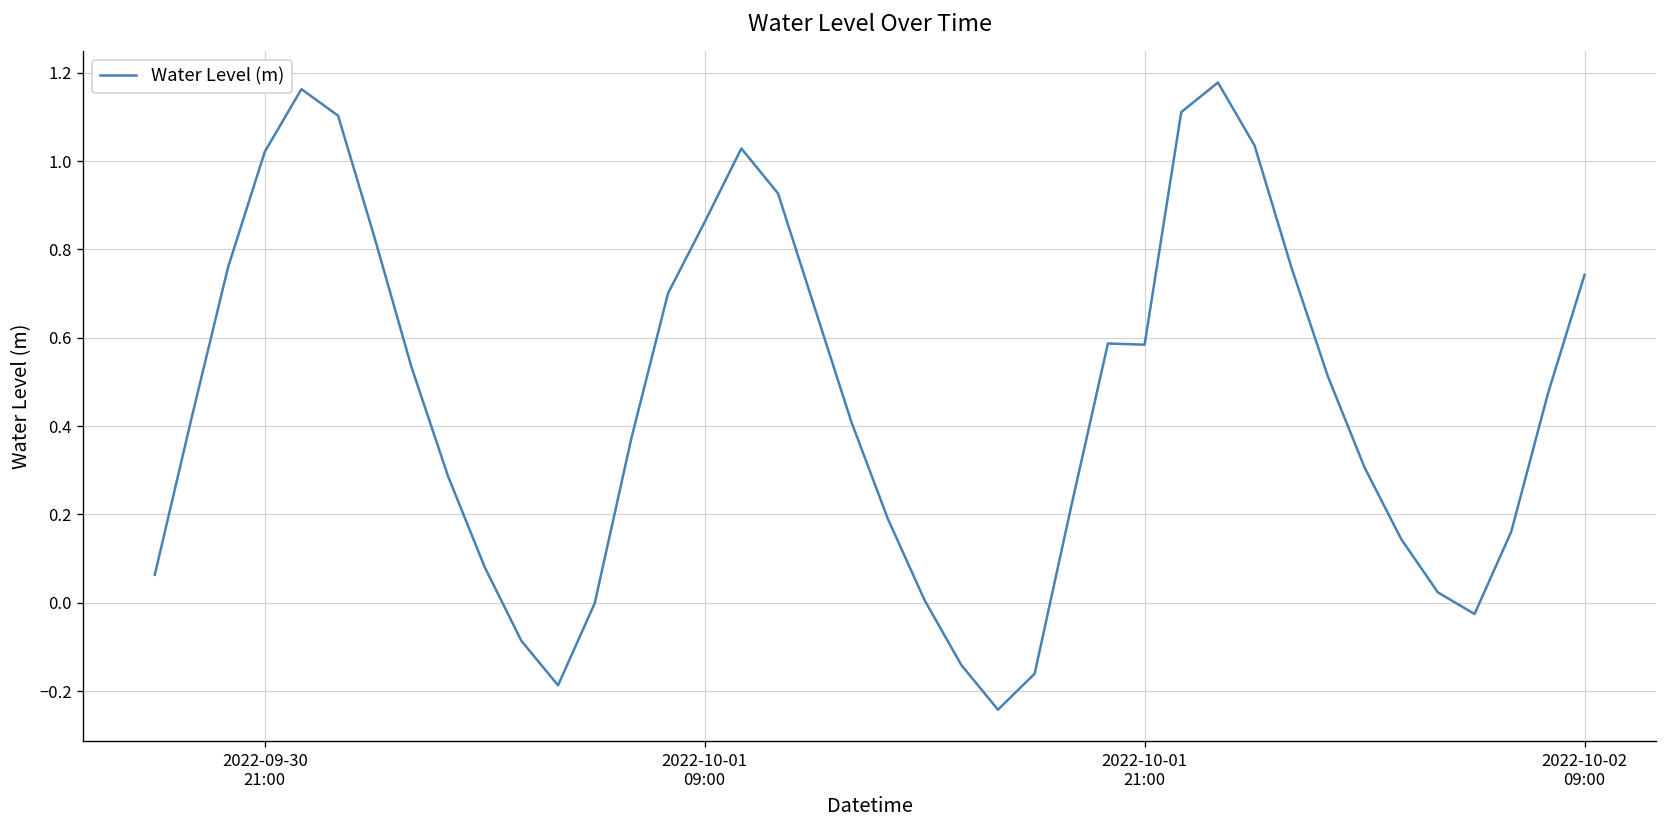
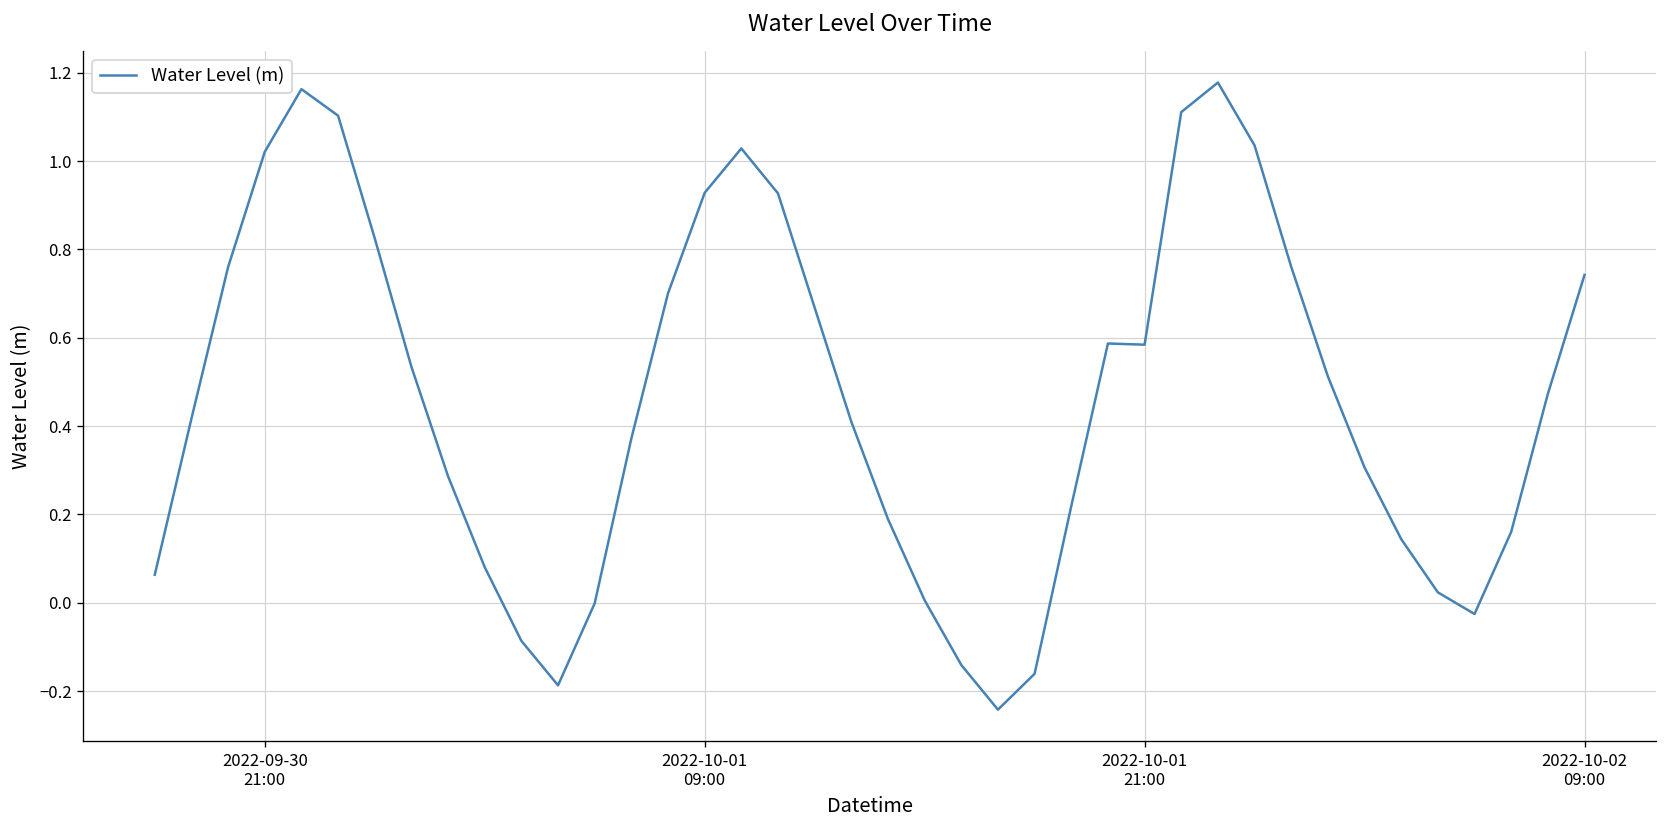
2022-10-01 09:00: 0.86 -> 0.93
